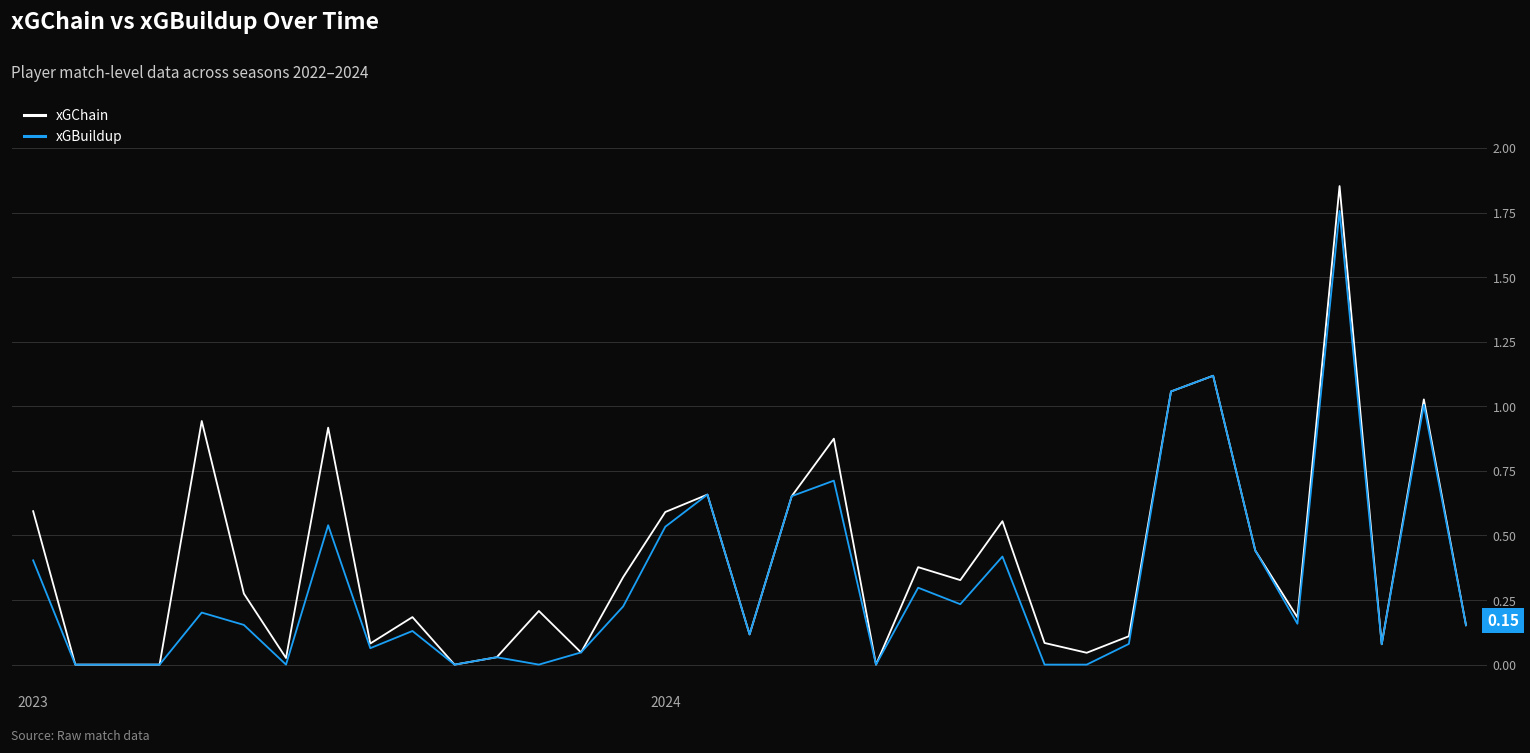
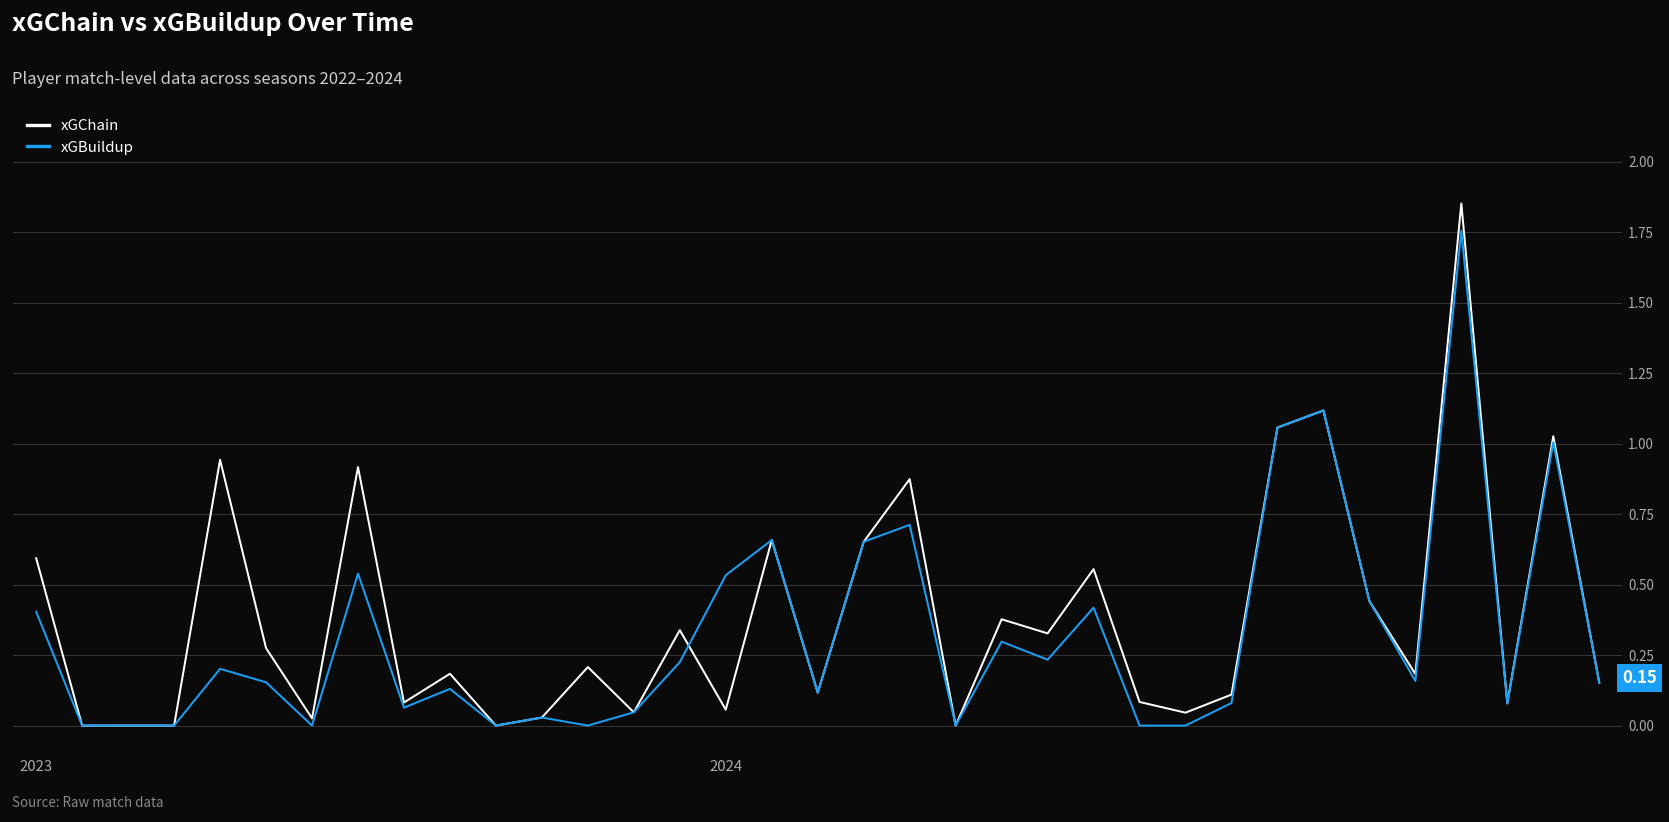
xGChain, 2024: 0.59 -> 0.06
